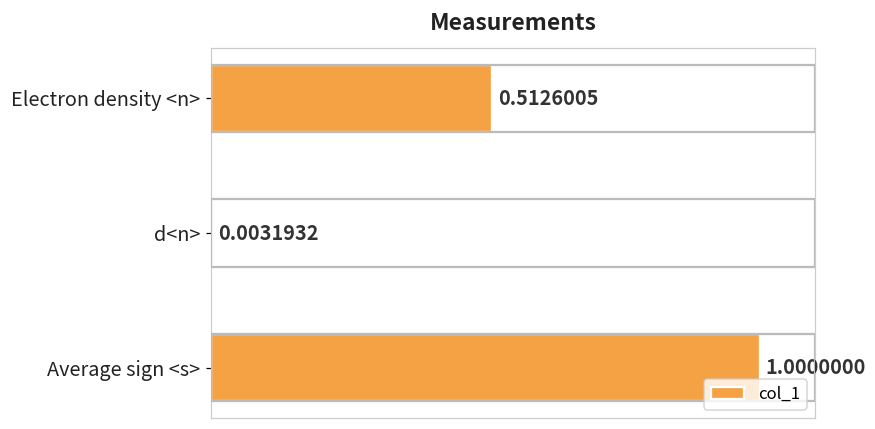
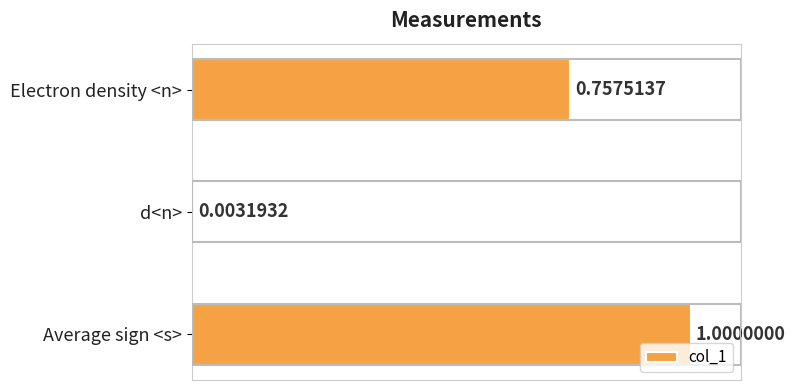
Electron density <n>: 0.5126005 -> 0.7575137
